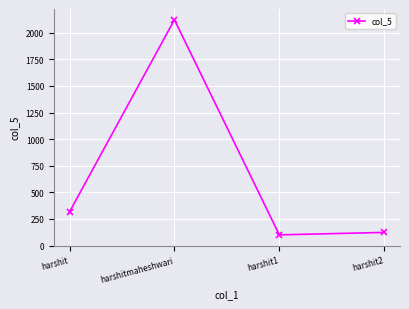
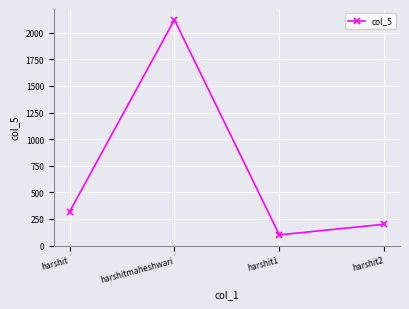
harshit2: 120 -> 200
